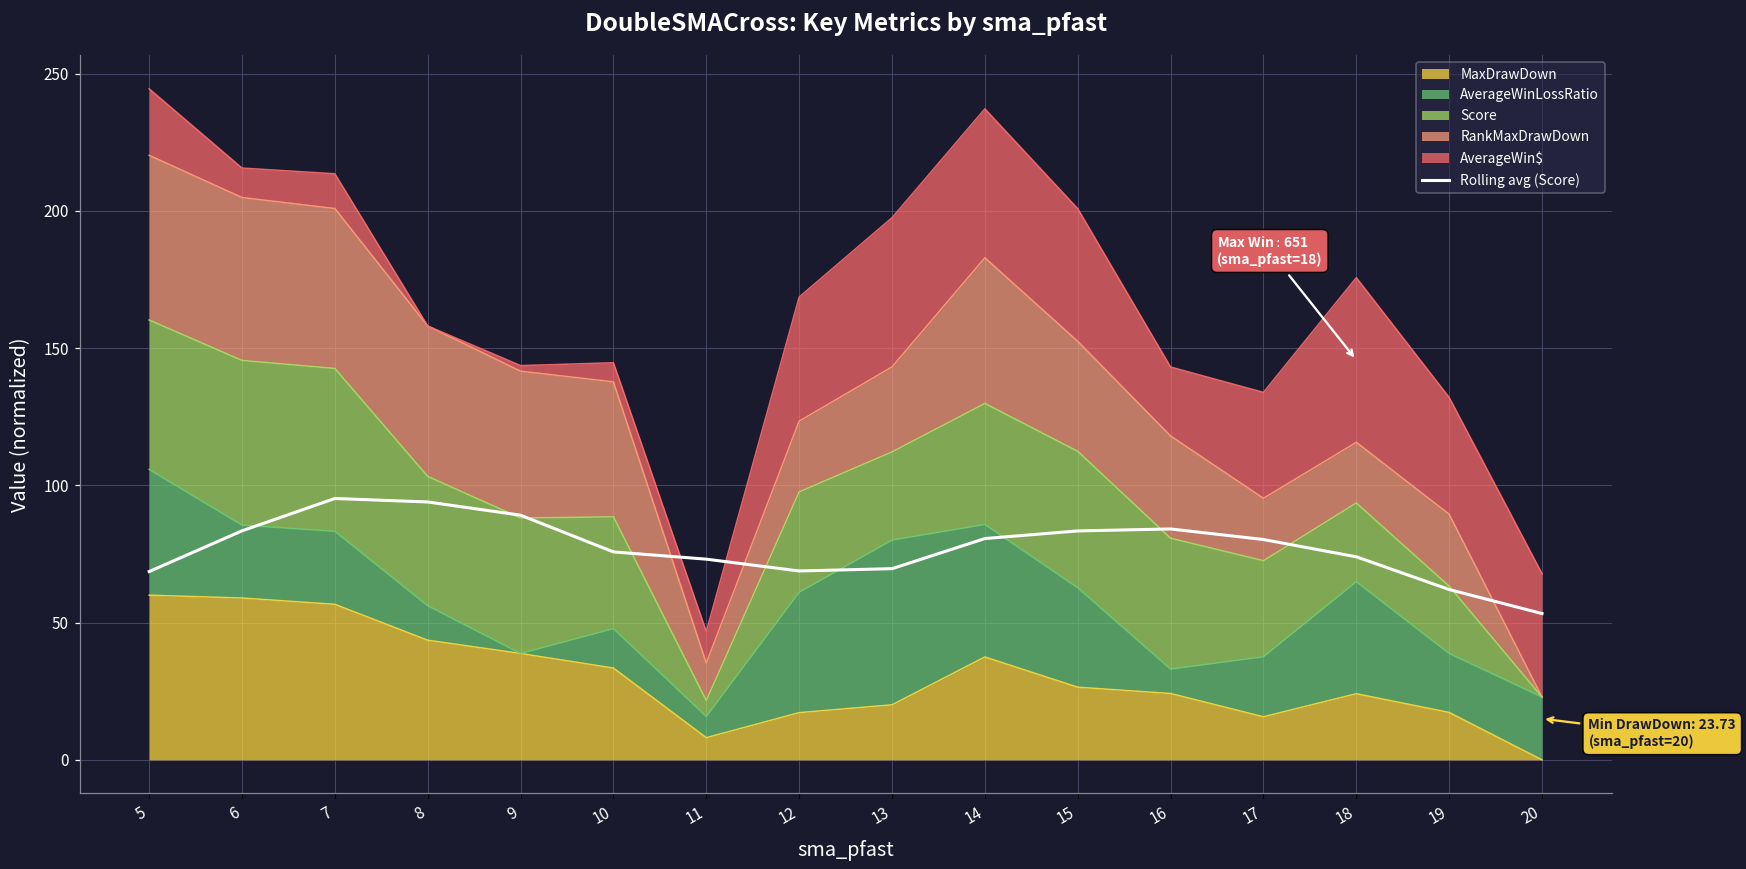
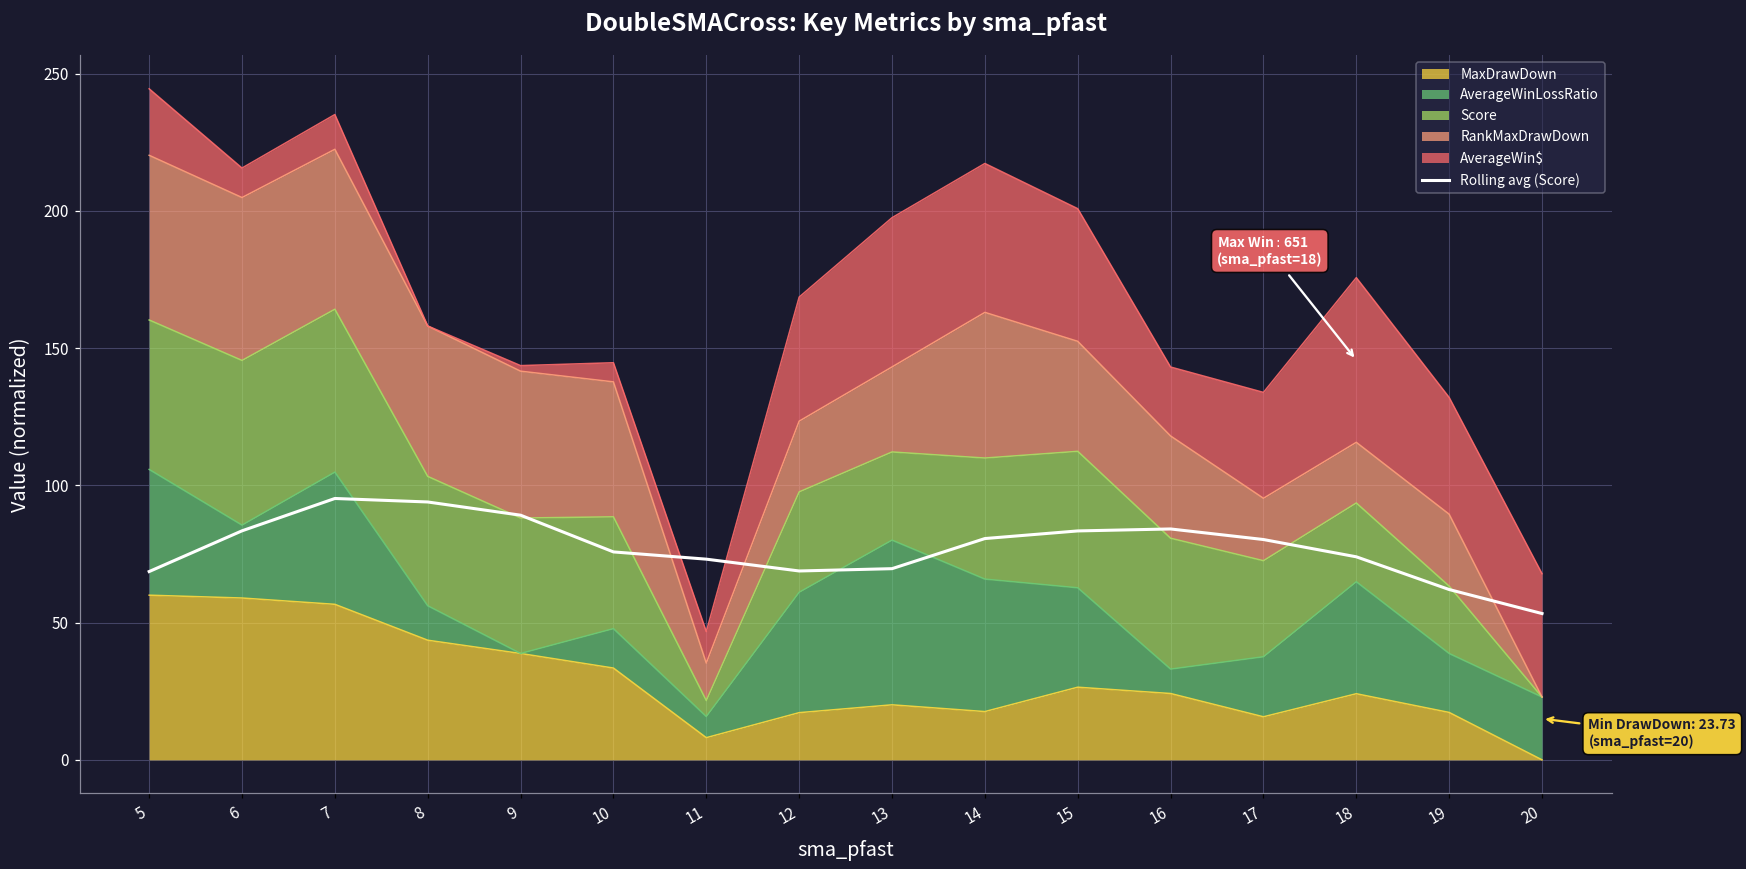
AverageWinLossRatio, 7: 27 -> 48
MaxDrawDown, 14: 37 -> 18
